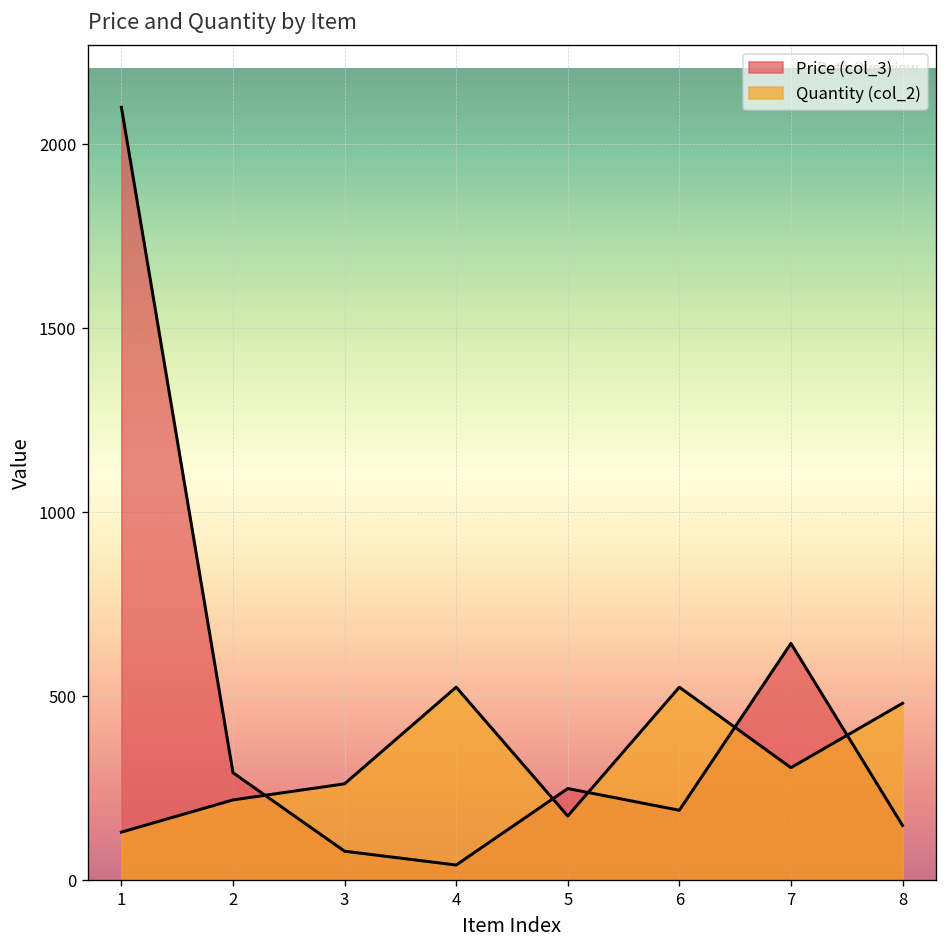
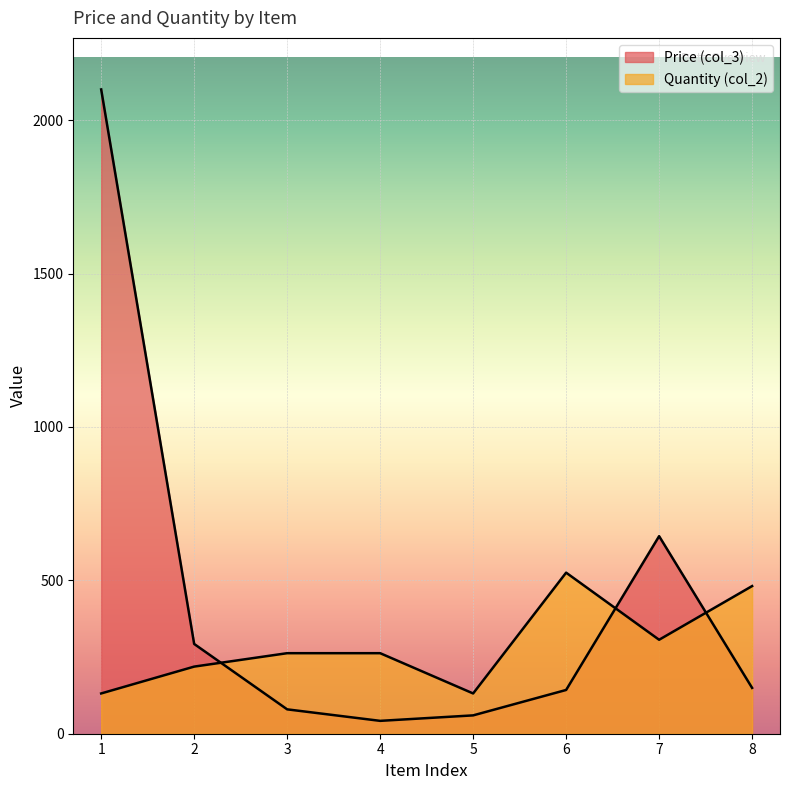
Quantity (col_2), 4: 520 -> 260
Price (col_3), 5: 250 -> 60
Quantity (col_2), 5: 170 -> 130
Price (col_3), 6: 190 -> 140
